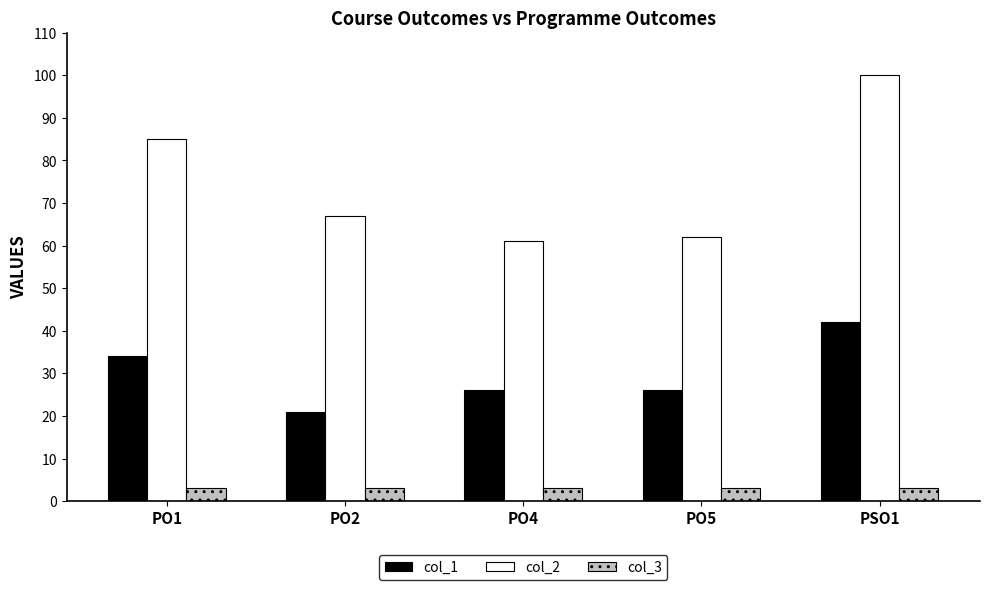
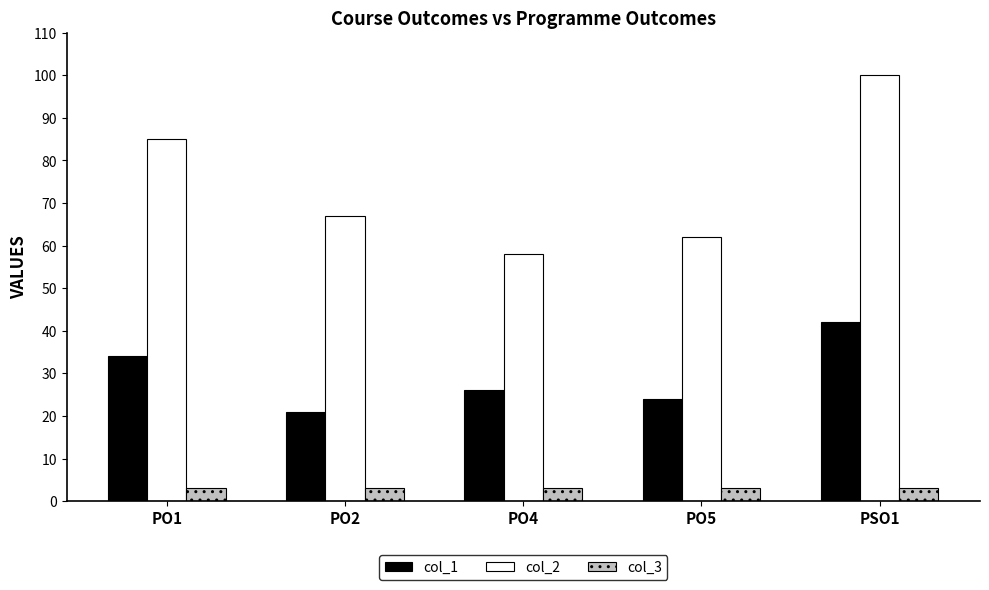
col_2, PO4: 61 -> 58
col_1, PO5: 26 -> 24
